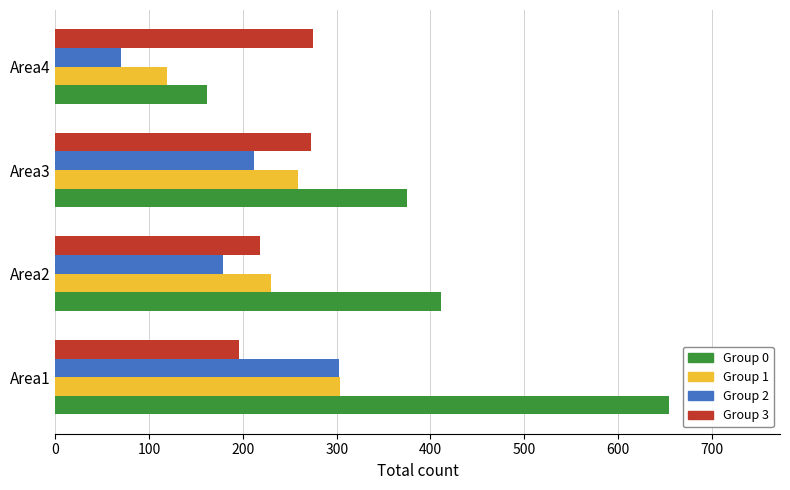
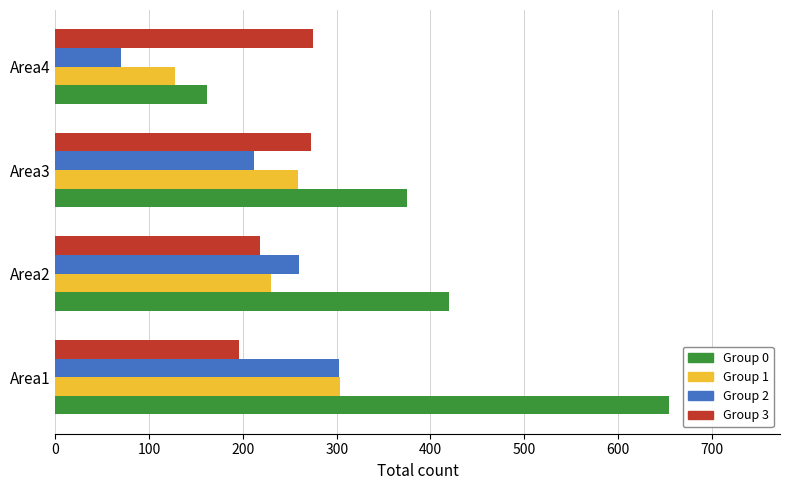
Group 1, Area4: 120 -> 130
Group 2, Area2: 180 -> 260
Group 0, Area2: 410 -> 420
